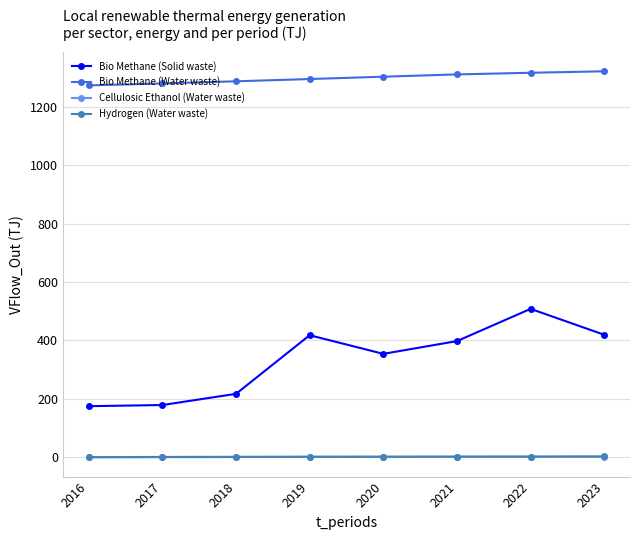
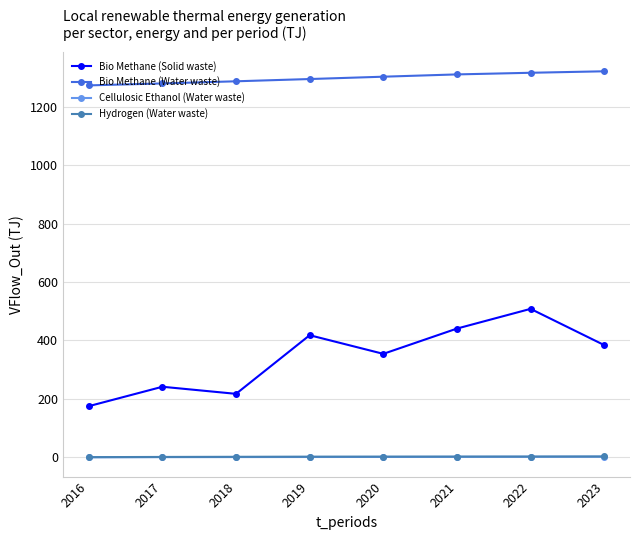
Bio Methane (Solid waste), 2017: 180 -> 240
Bio Methane (Solid waste), 2021: 400 -> 440
Bio Methane (Solid waste), 2023: 420 -> 380
